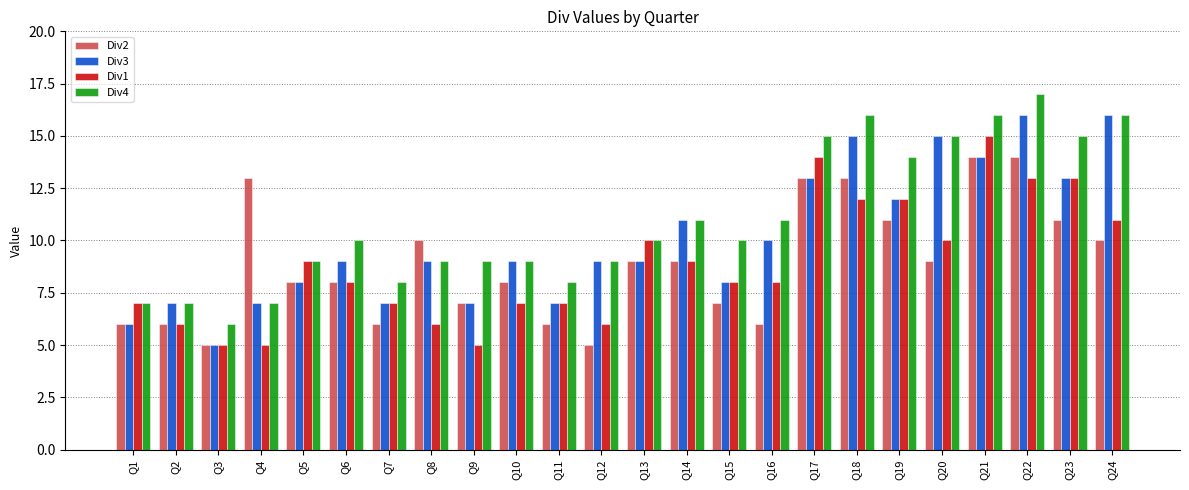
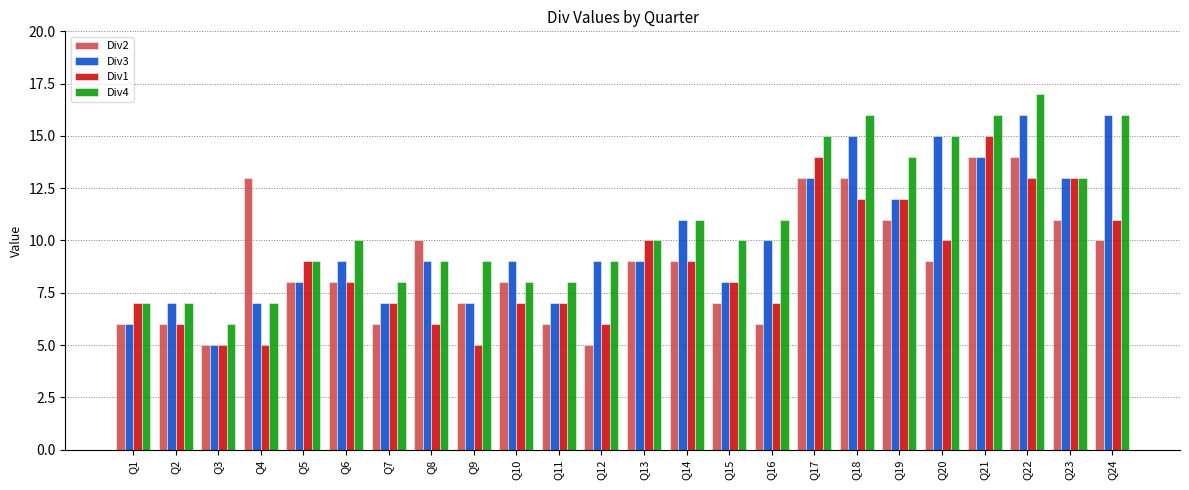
Div4, Q10: 9 -> 8
Div1, Q16: 8 -> 7
Div4, Q23: 15 -> 13
